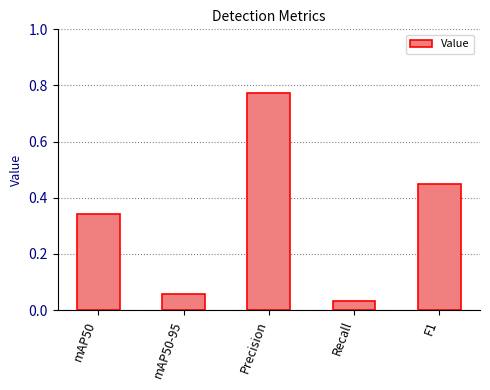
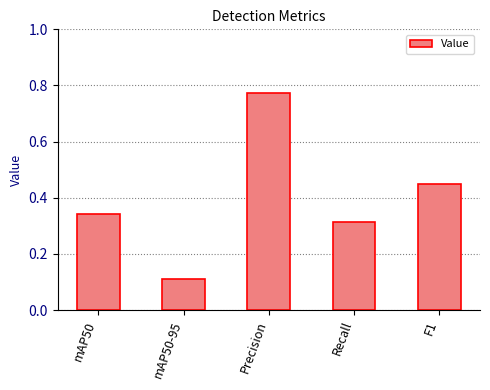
mAP50-95: 0.06 -> 0.11
Recall: 0.03 -> 0.32
